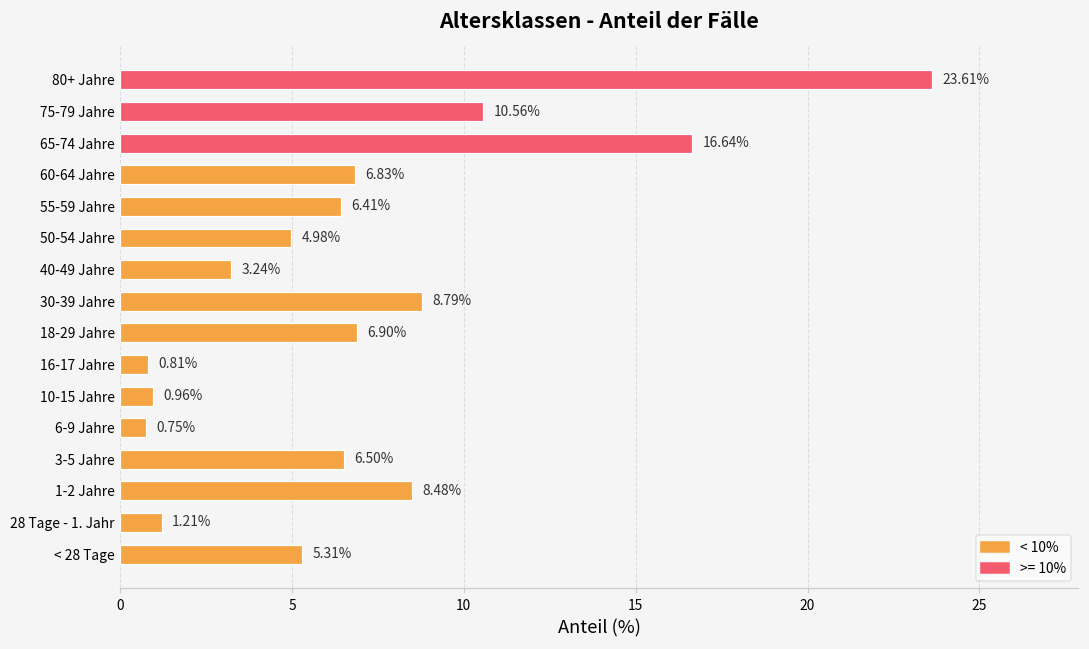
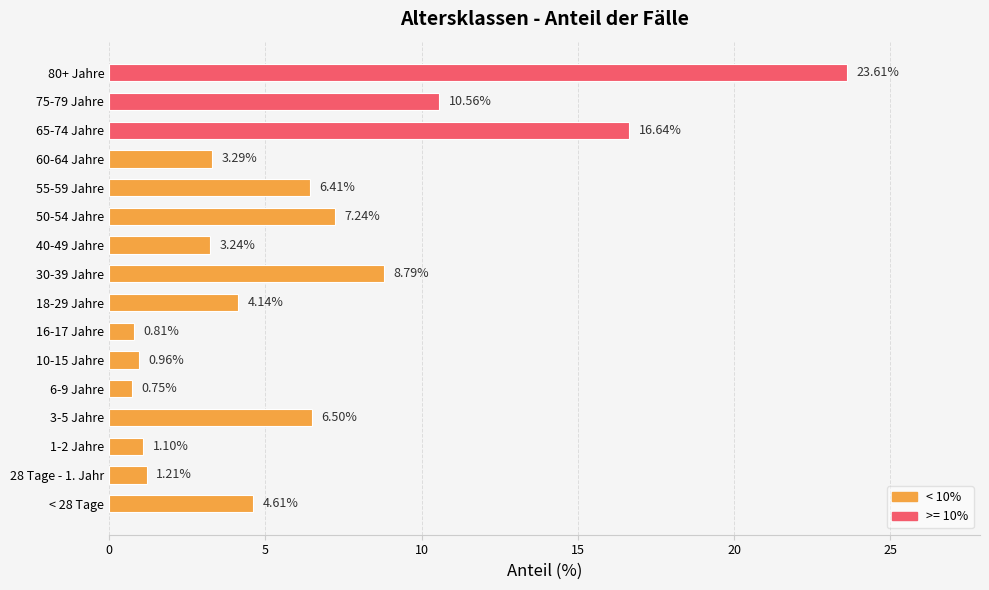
60-64 Jahre: 6.83% -> 3.29%
50-54 Jahre: 4.98% -> 7.24%
18-29 Jahre: 6.90% -> 4.14%
1-2 Jahre: 8.48% -> 1.10%
< 28 Tage: 5.31% -> 4.61%
